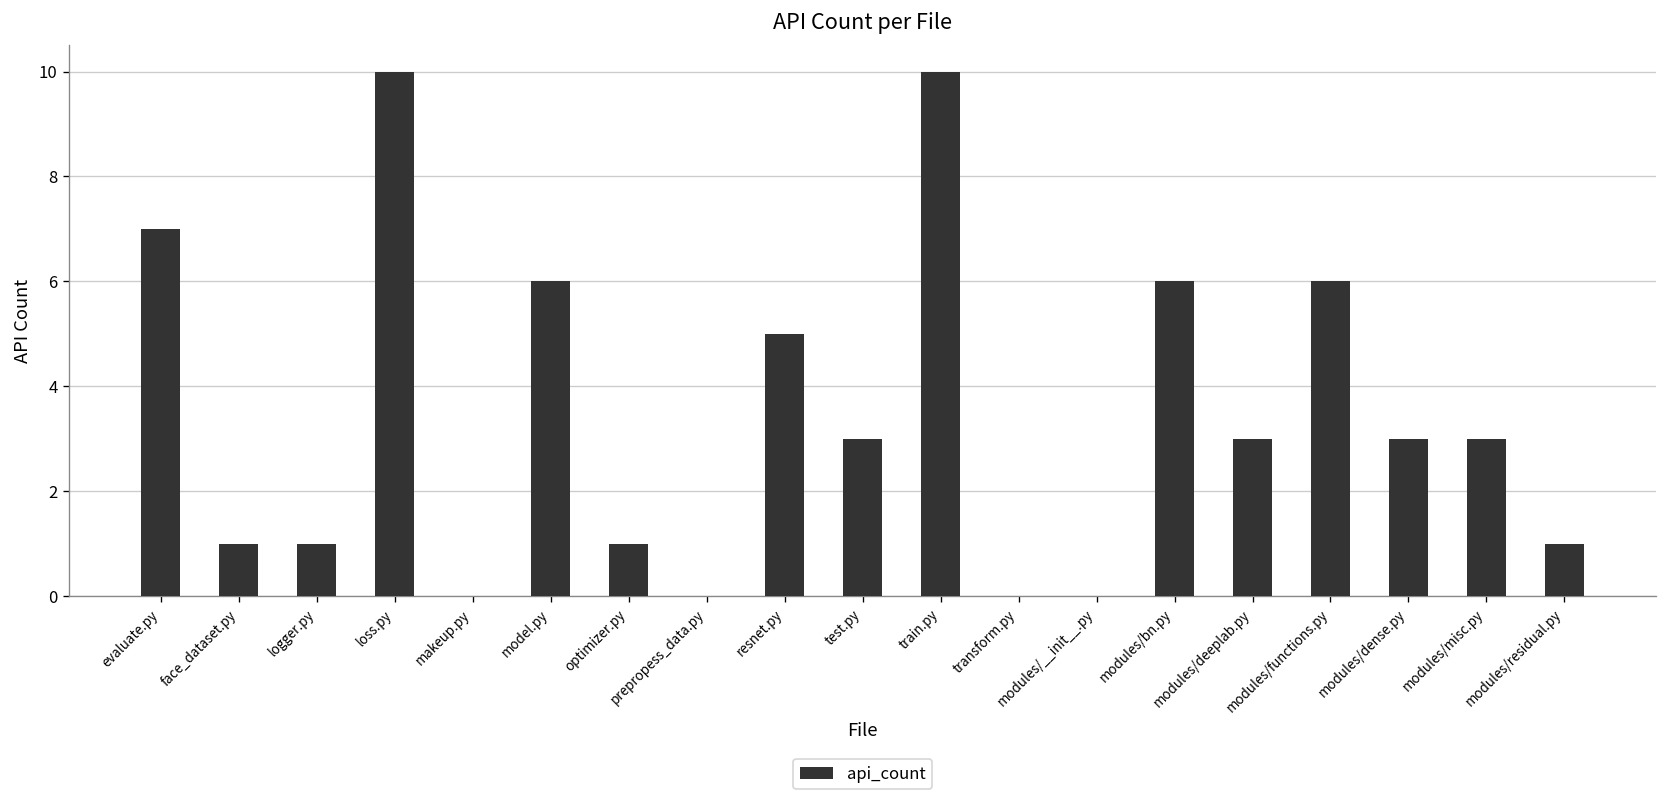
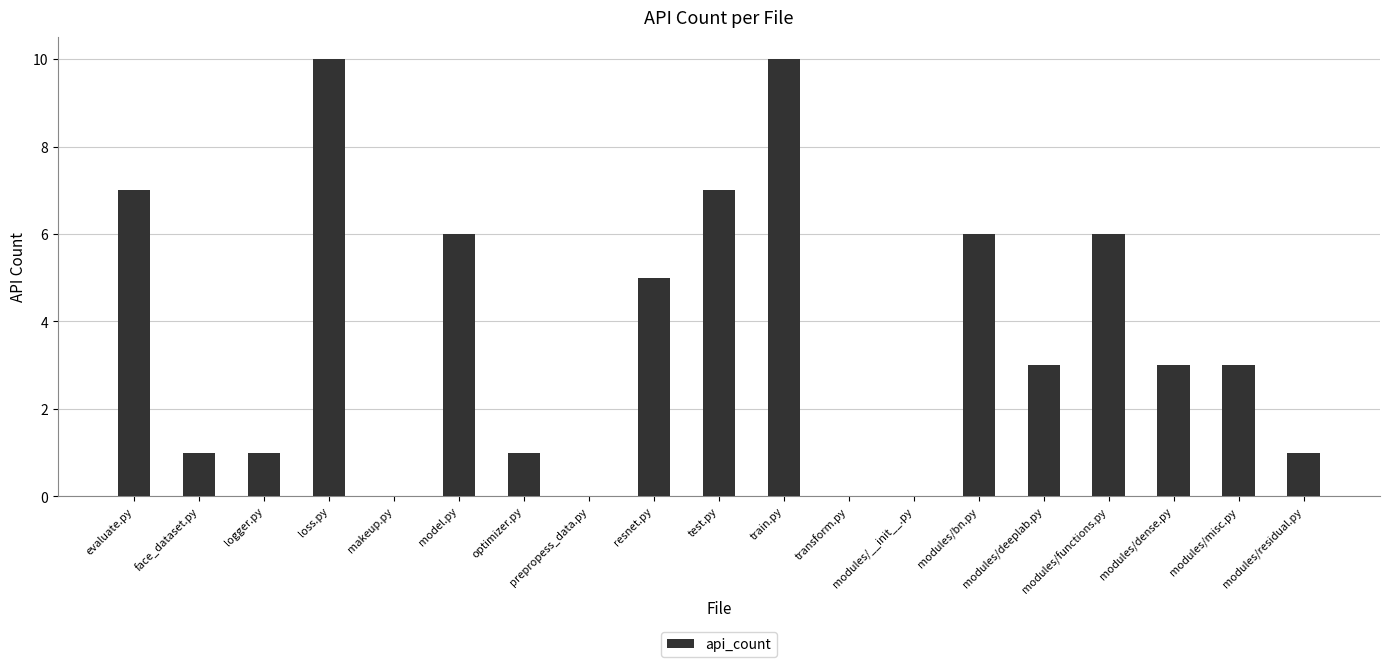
test.py: 3 -> 7
